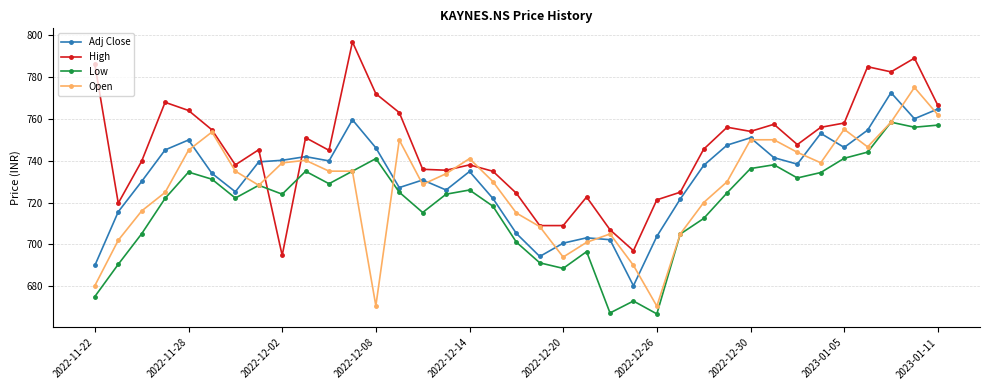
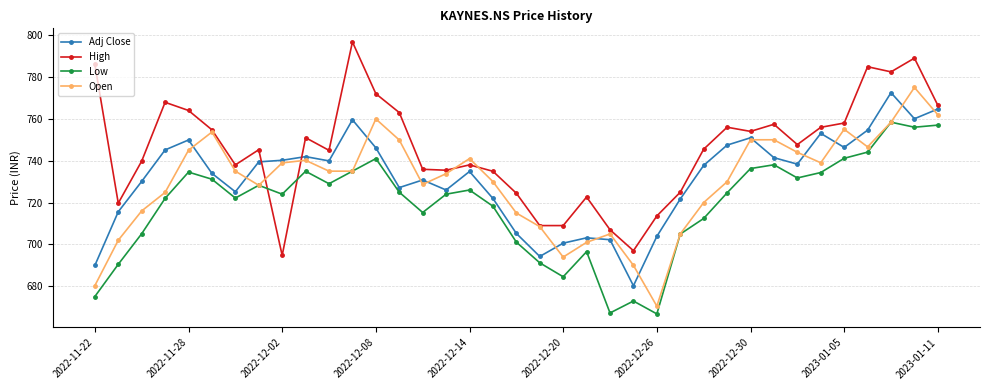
Open, 2022-12-08: 671 -> 760
Low, 2022-12-20: 689 -> 685
High, 2022-12-26: 721 -> 714
